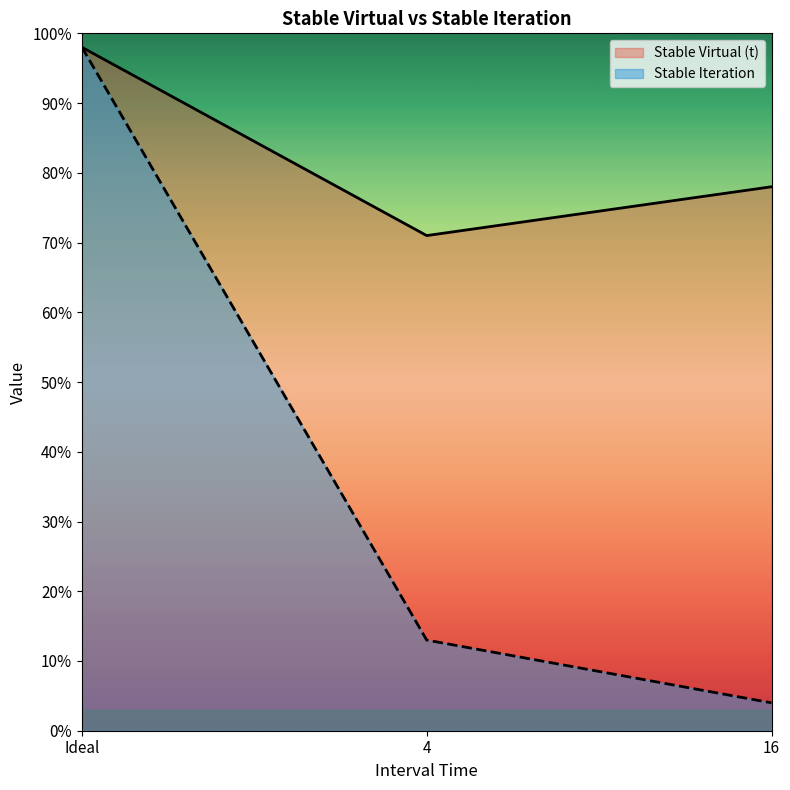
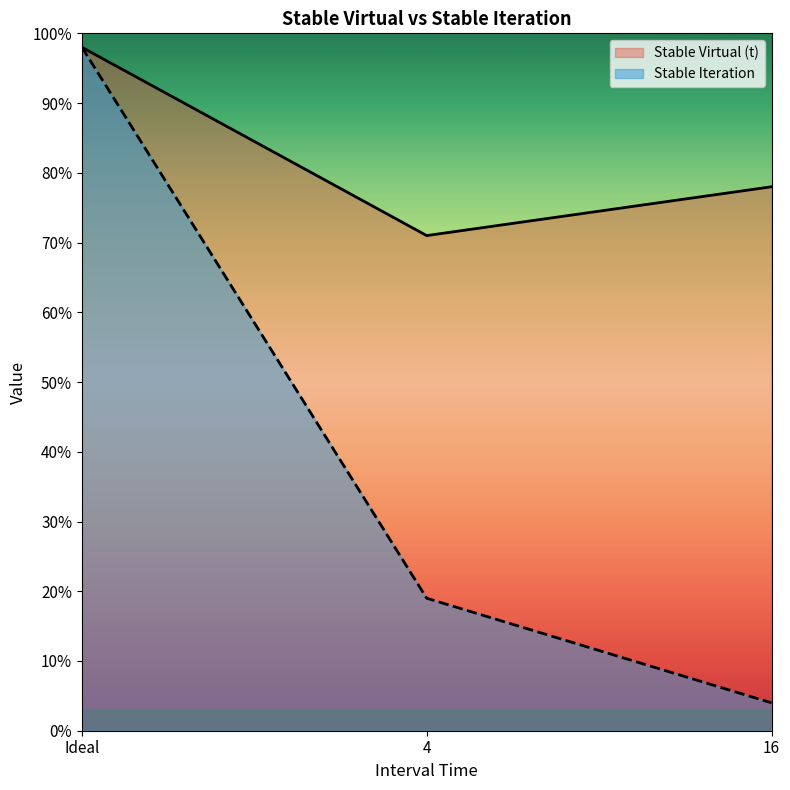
Stable Iteration, 4: 13% -> 19%
